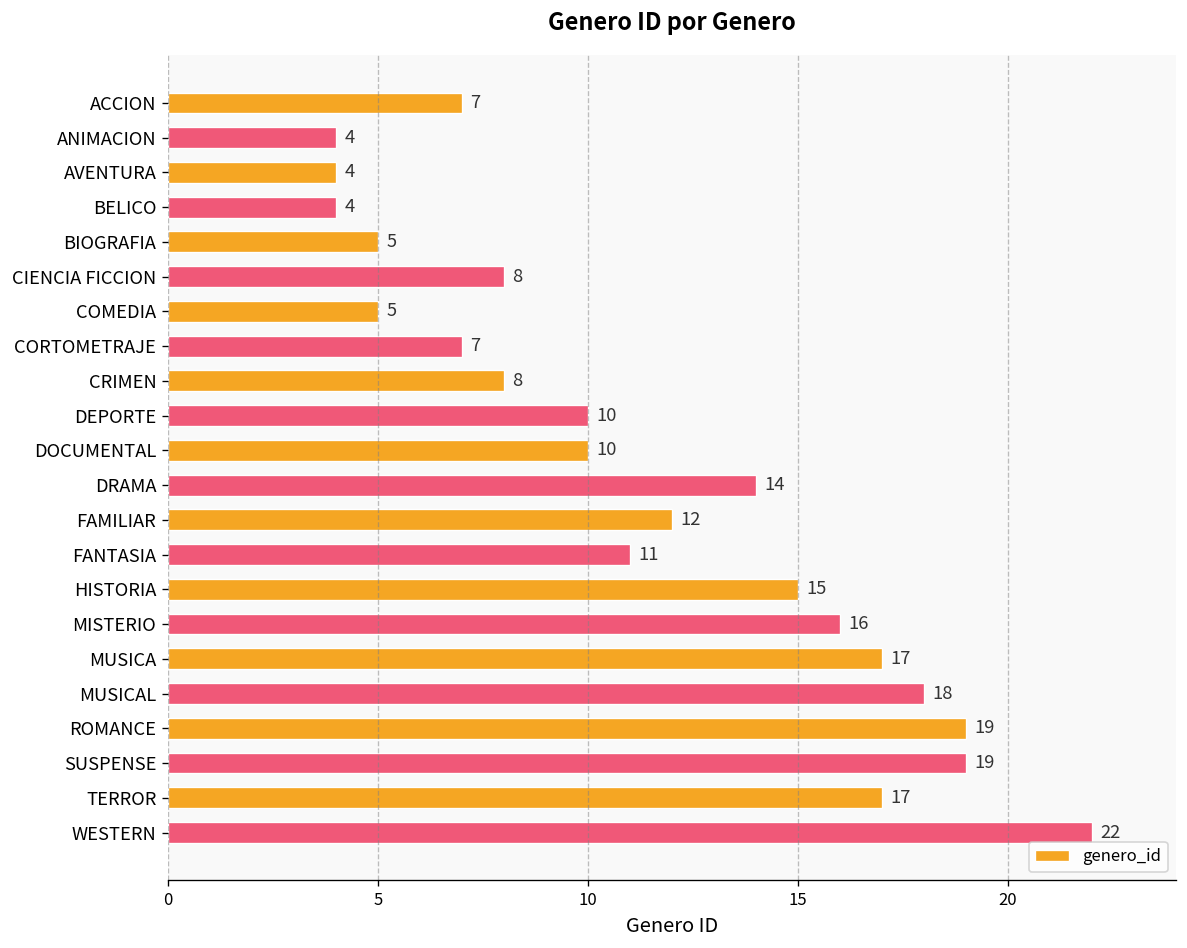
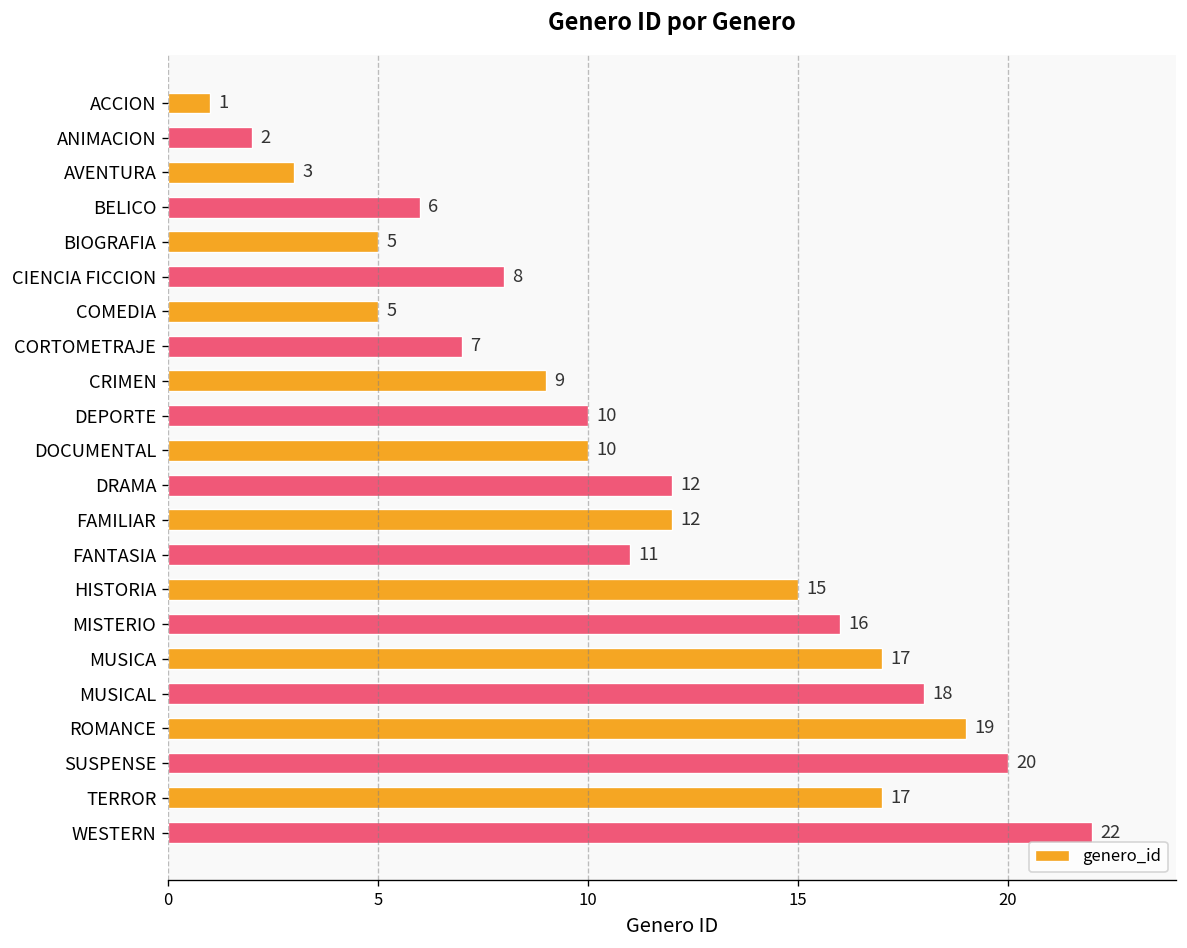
ACCION: 7 -> 1
ANIMACION: 4 -> 2
AVENTURA: 4 -> 3
BELICO: 4 -> 6
CRIMEN: 8 -> 9
DRAMA: 14 -> 12
SUSPENSE: 19 -> 20
